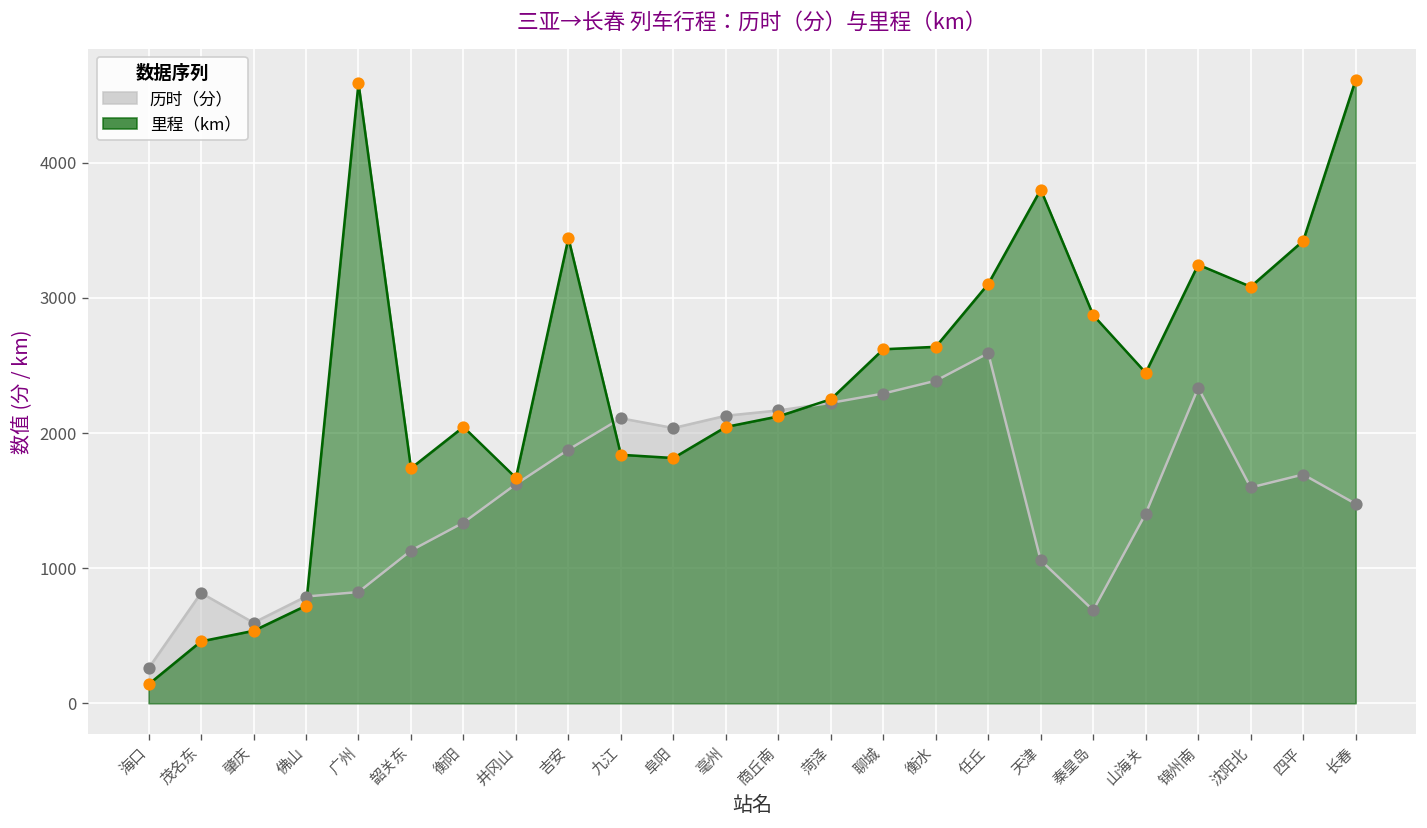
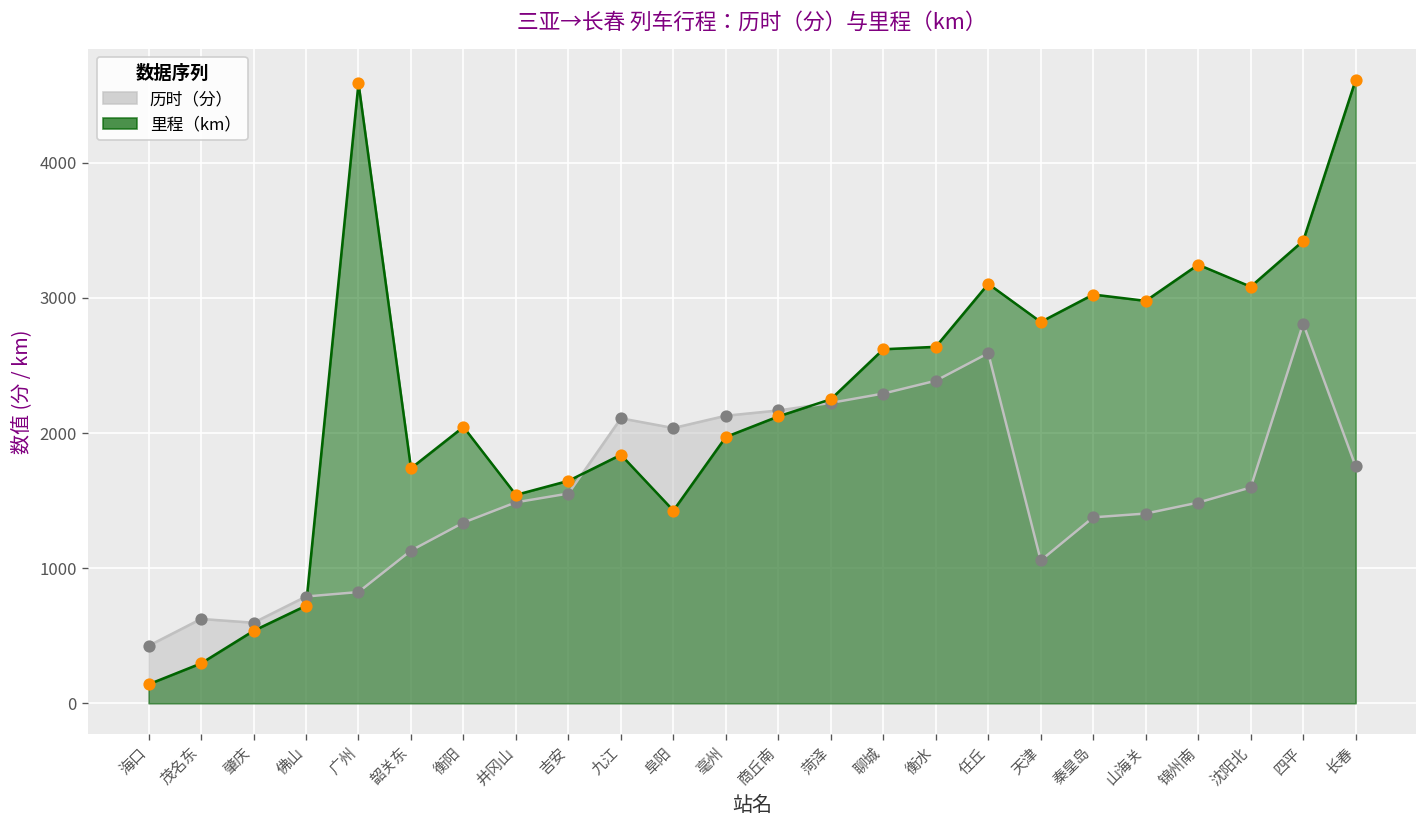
历时（分）, 海口: 260 -> 430
历时（分）, 茂名东: 820 -> 620
里程（km）, 茂名东: 460 -> 300
历时（分）, 井冈山: 1620 -> 1490
里程（km）, 井冈山: 1670 -> 1540
历时（分）, 吉安: 1880 -> 1550
里程（km）, 吉安: 3440 -> 1650
里程（km）, 阜阳: 1820 -> 1430
里程（km）, 毫州: 2050 -> 1970
里程（km）, 天津: 3800 -> 2820
历时（分）, 秦皇岛: 690 -> 1380
里程（km）, 秦皇岛: 2870 -> 3030
里程（km）, 山海关: 2450 -> 2980
历时（分）, 锦州南: 2330 -> 1490
历时（分）, 四平: 1690 -> 2810
历时（分）, 长春: 1480 -> 1750
